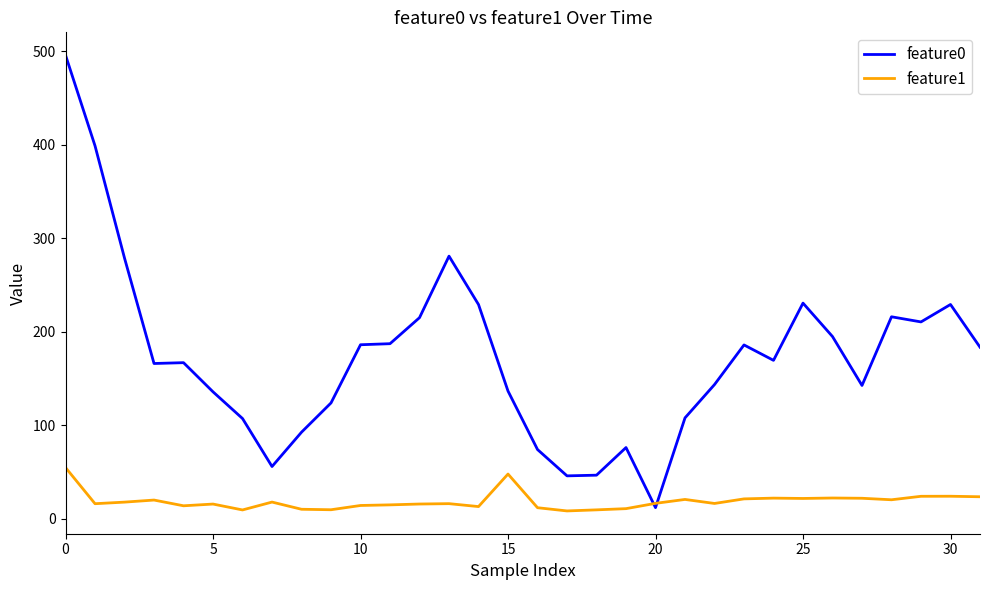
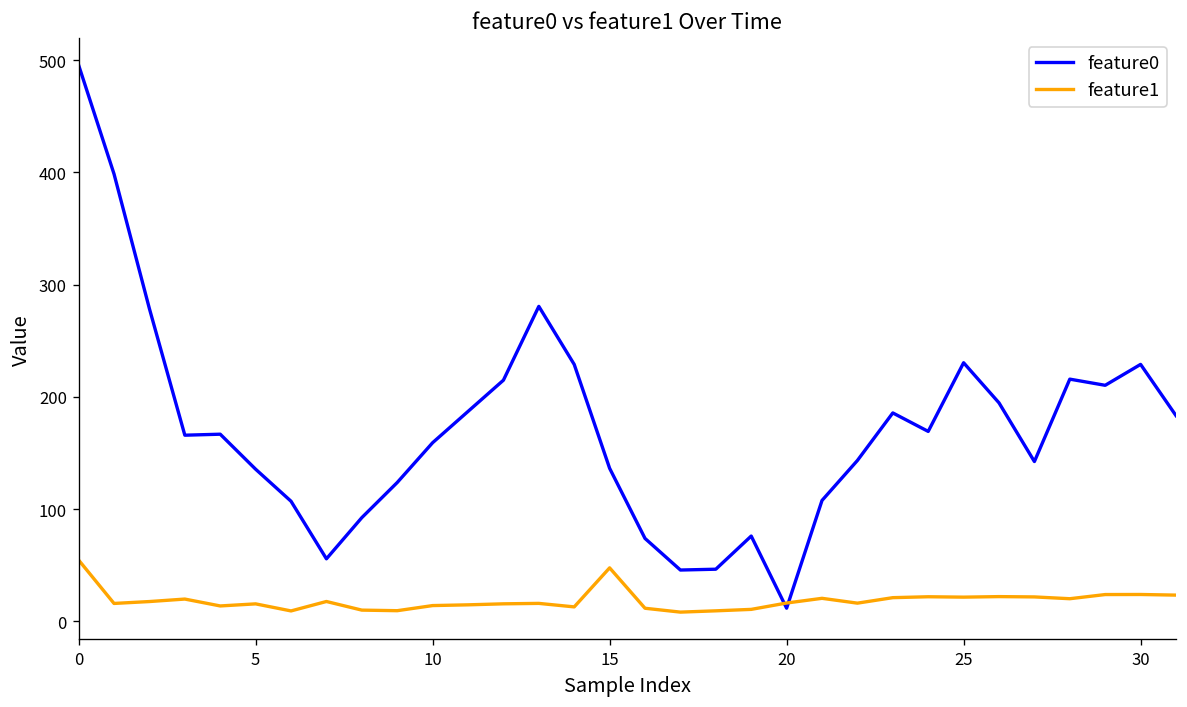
feature0, 10: 190 -> 160
